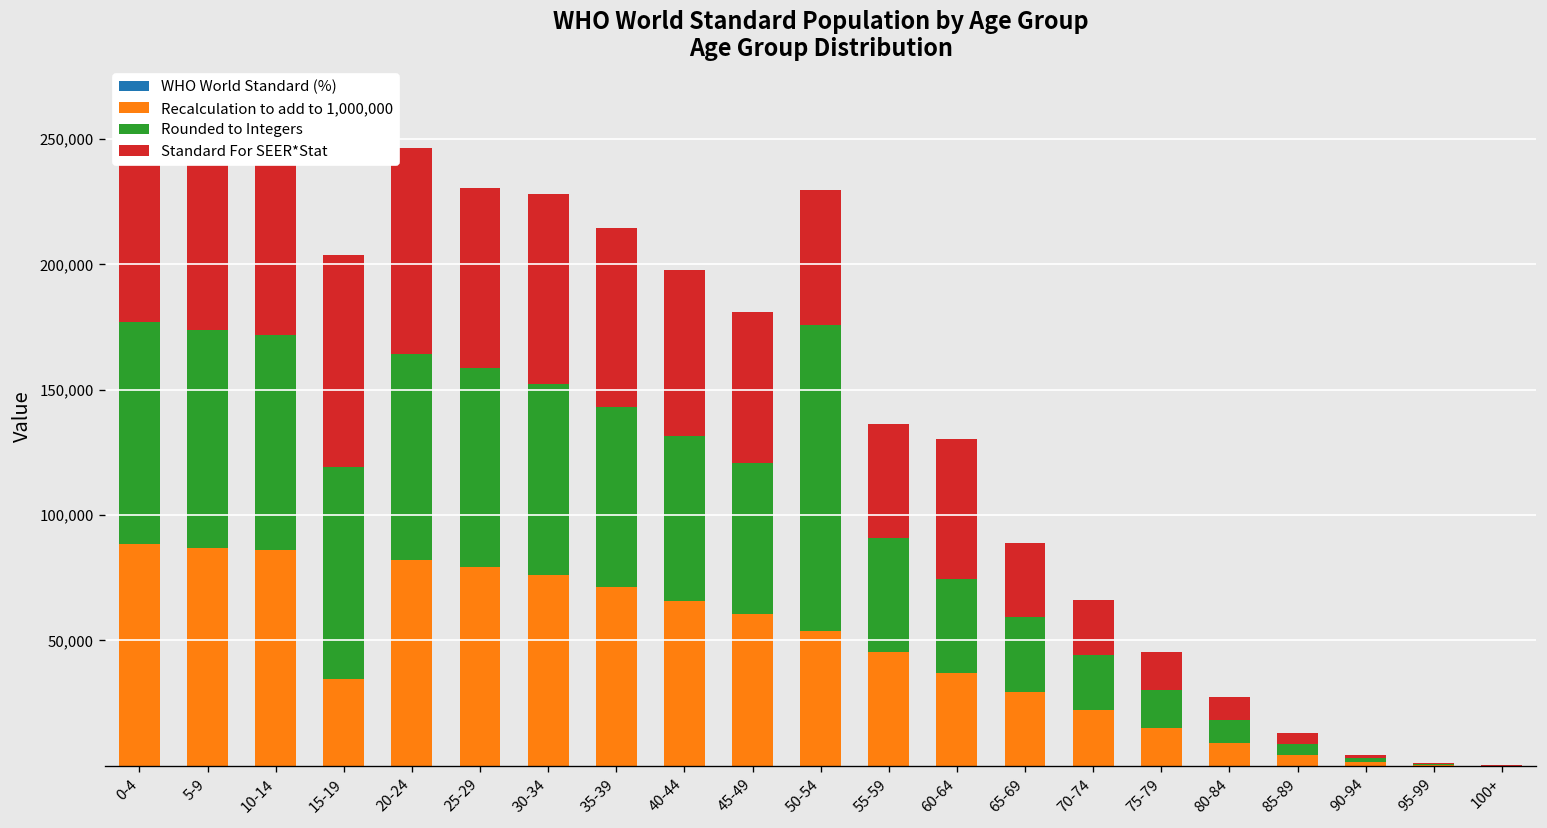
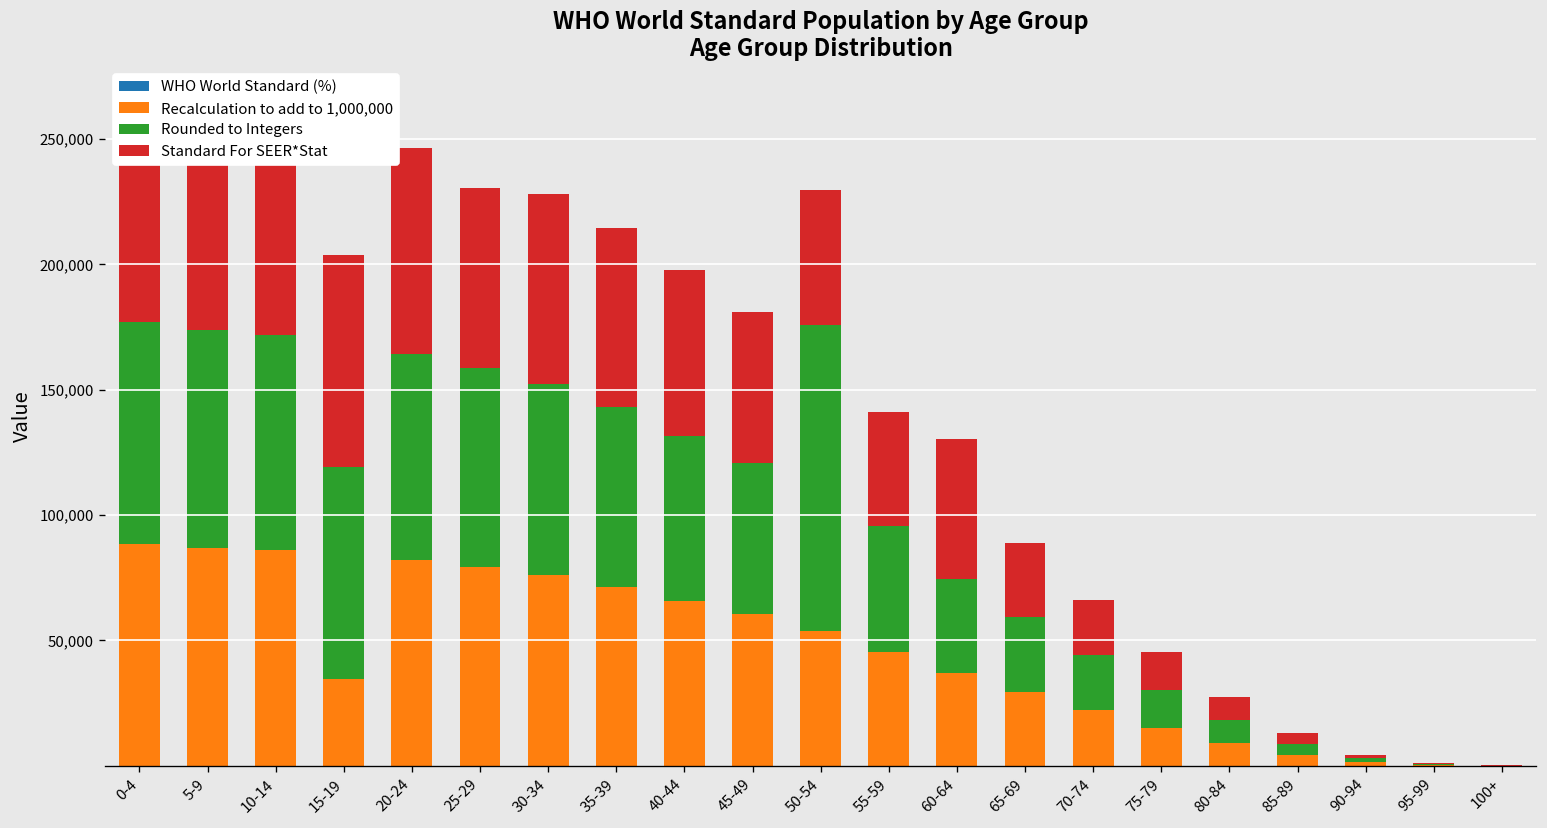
Rounded to Integers, 55-59: 45,000 -> 50,000
